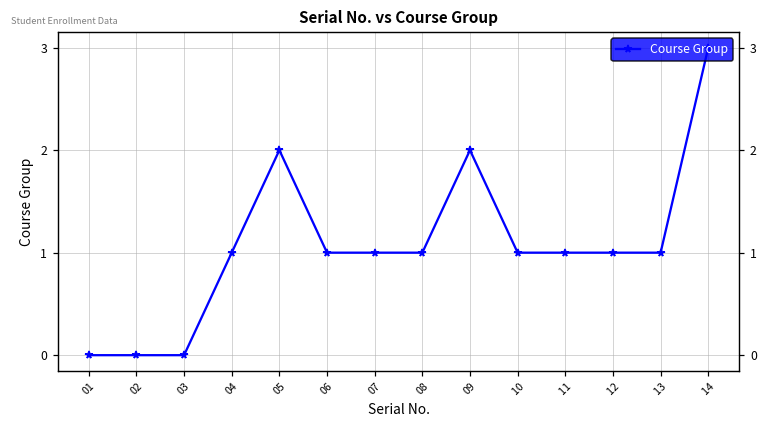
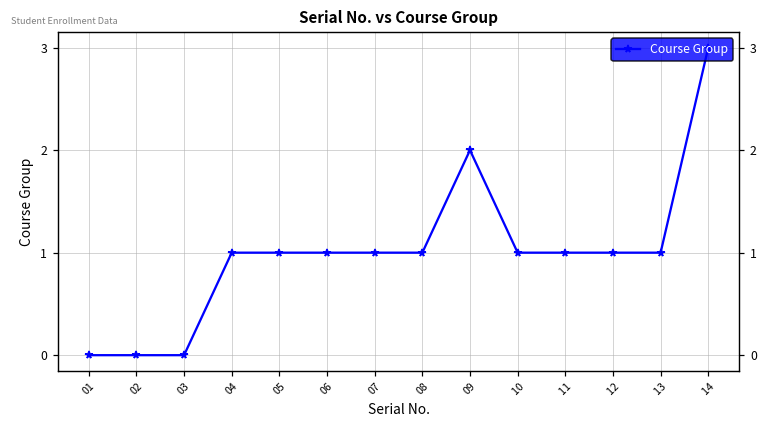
05: 2 -> 1
